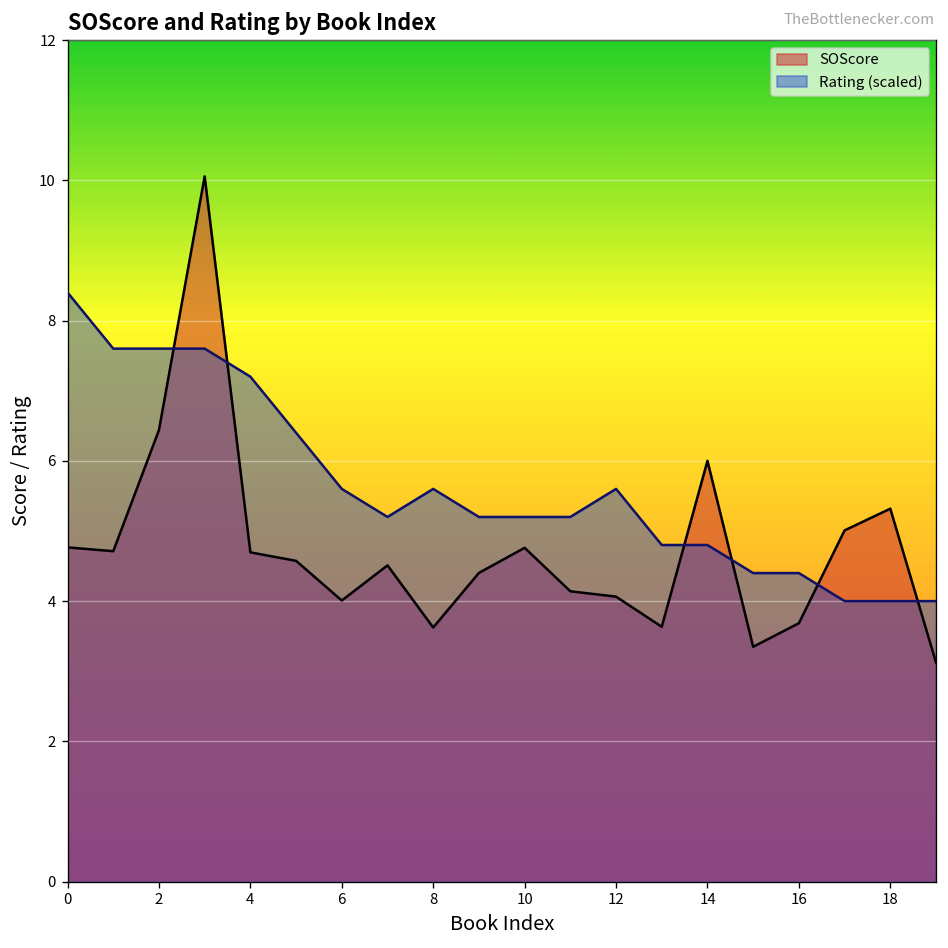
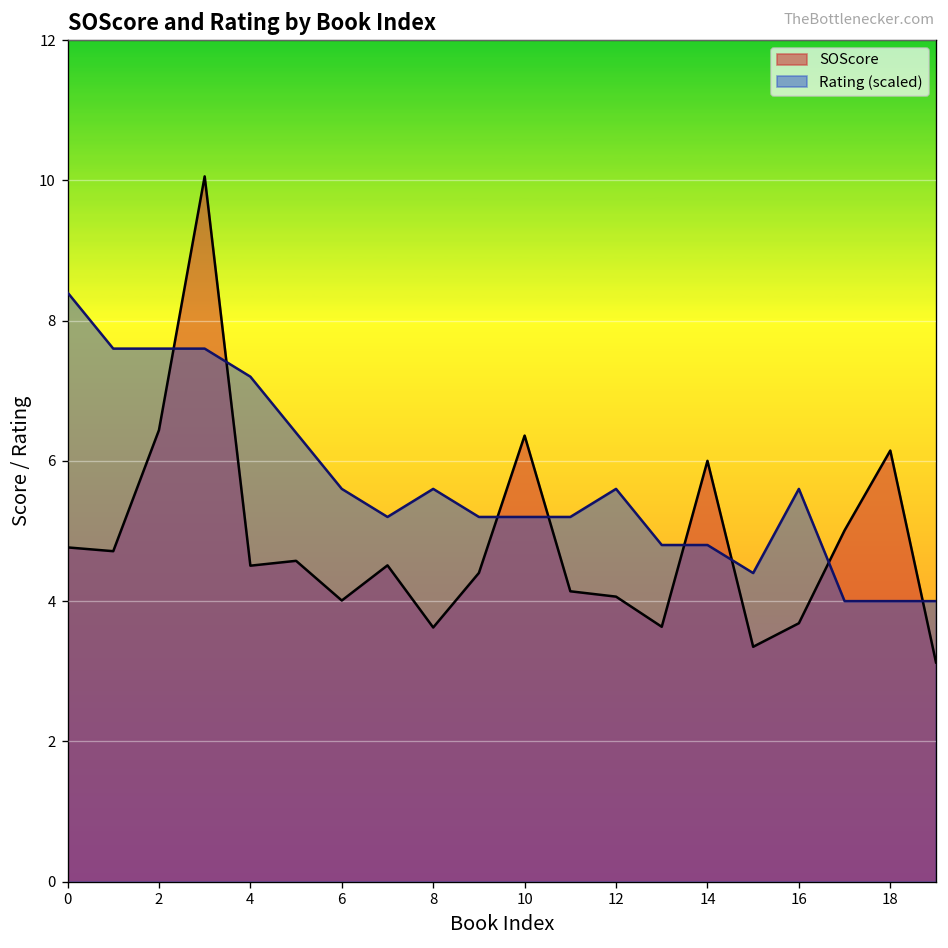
SOScore, 4: 4.7 -> 4.5
SOScore, 10: 4.8 -> 6.4
Rating (scaled), 16: 4.4 -> 5.6
SOScore, 18: 5.3 -> 6.1
